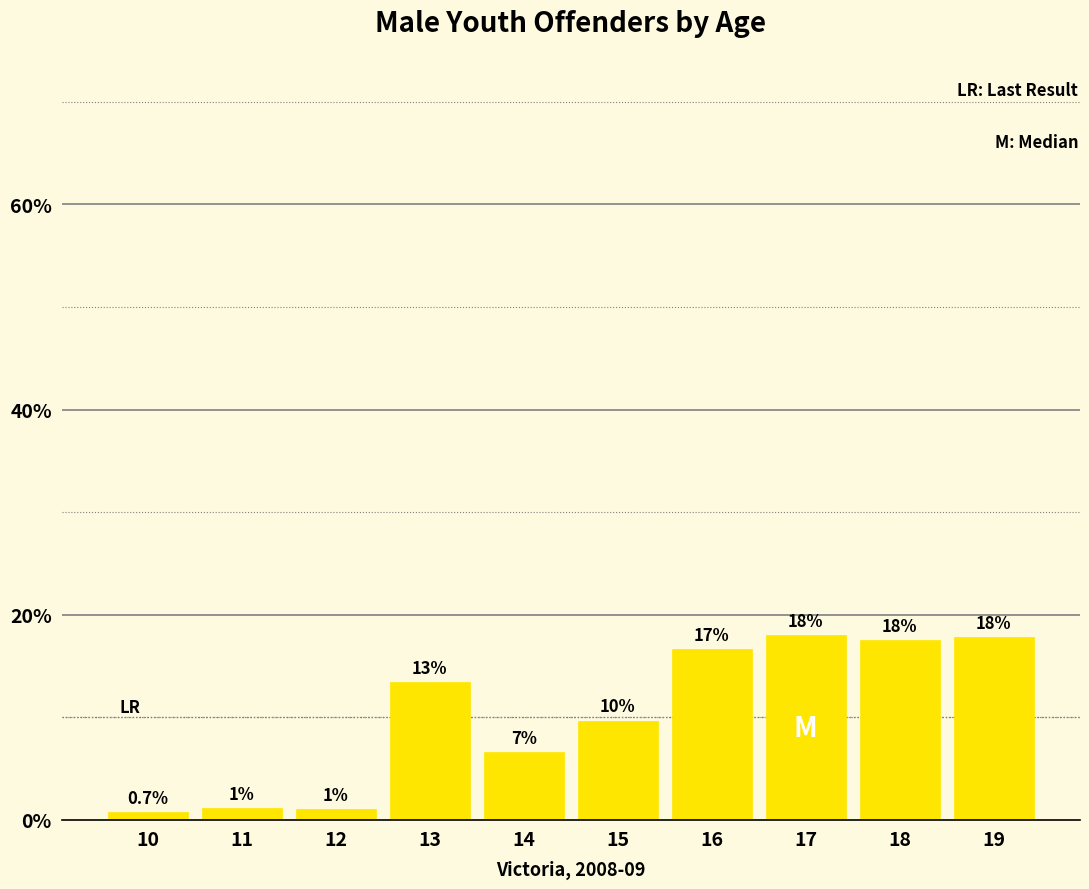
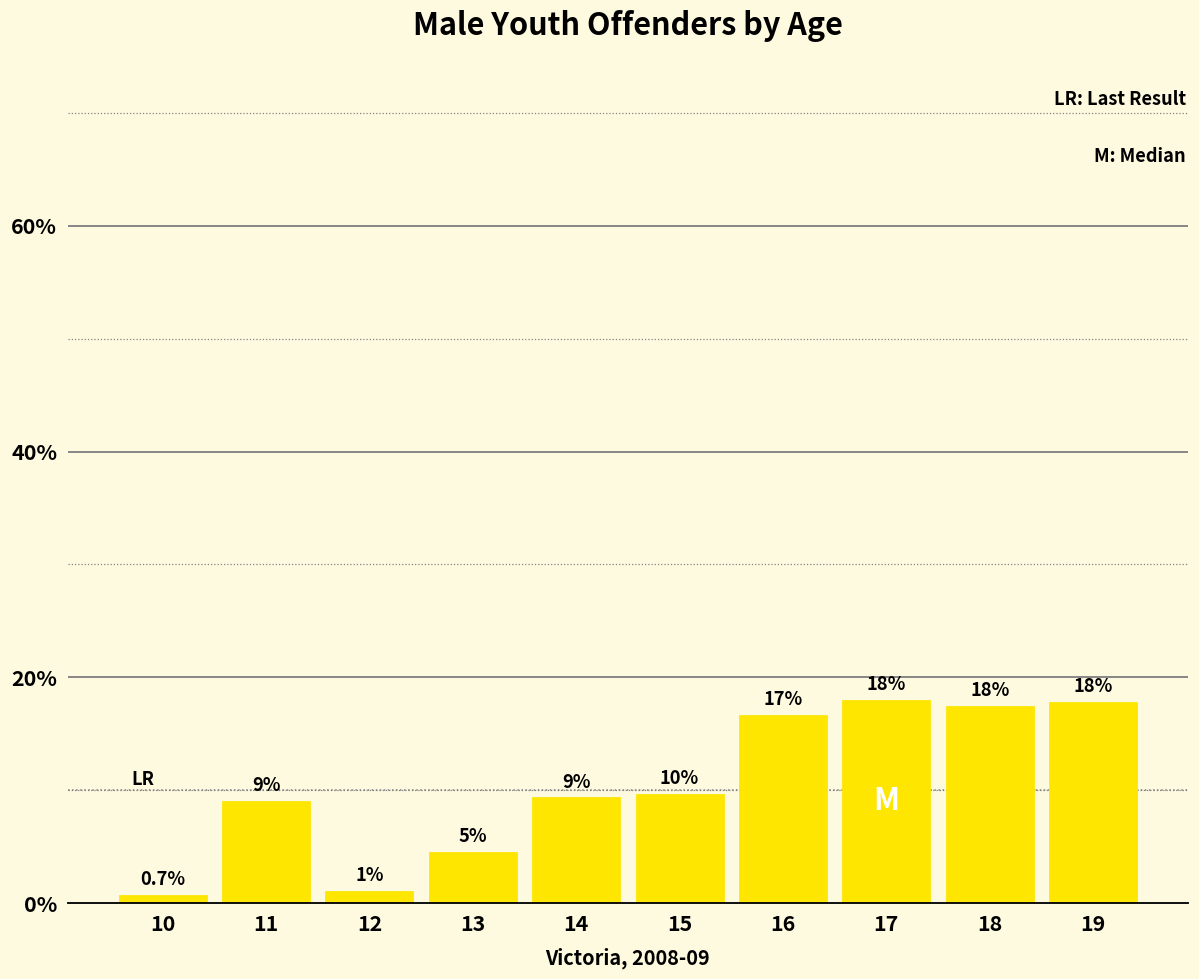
11: 1% -> 9%
13: 13% -> 5%
14: 7% -> 9%
